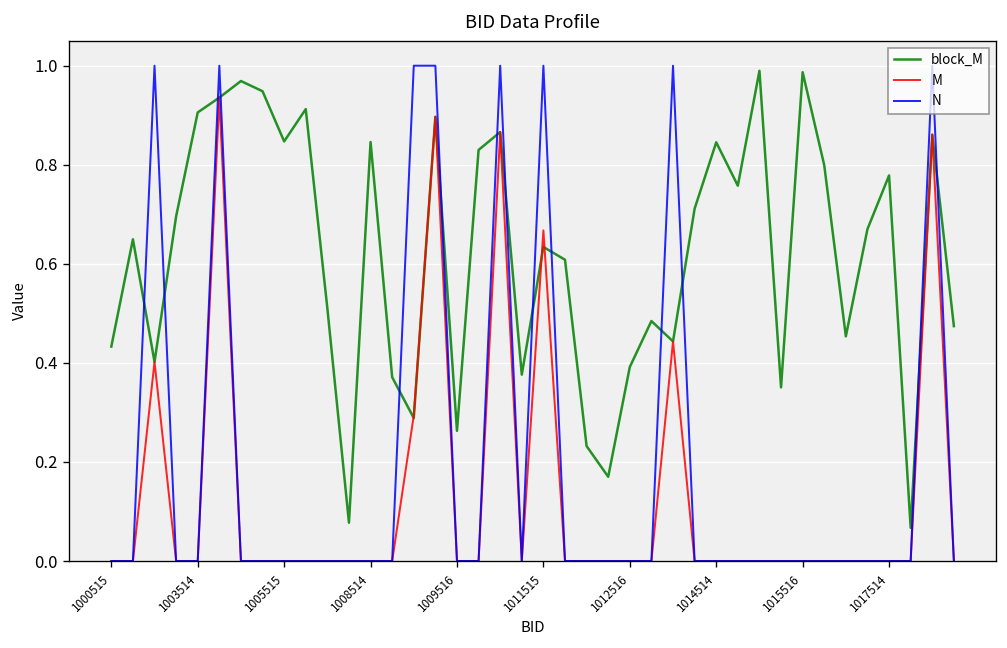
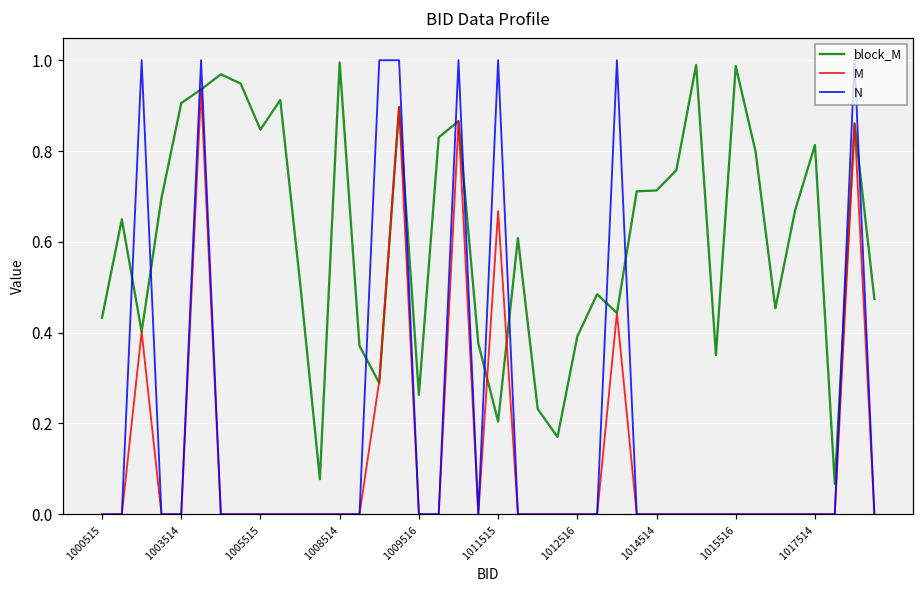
block_M, 1008514: 0.85 -> 0.99
block_M, 1011515: 0.63 -> 0.20
block_M, 1014514: 0.85 -> 0.71
block_M, 1017514: 0.78 -> 0.81
